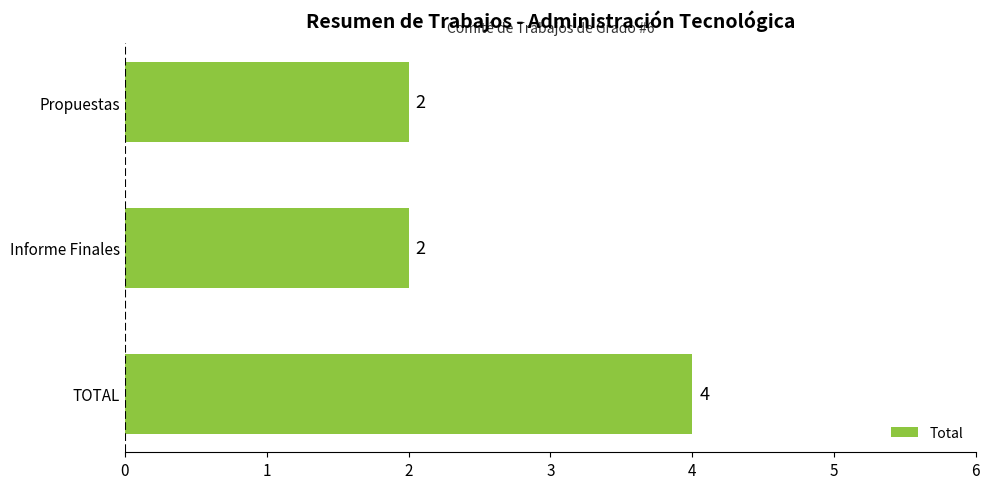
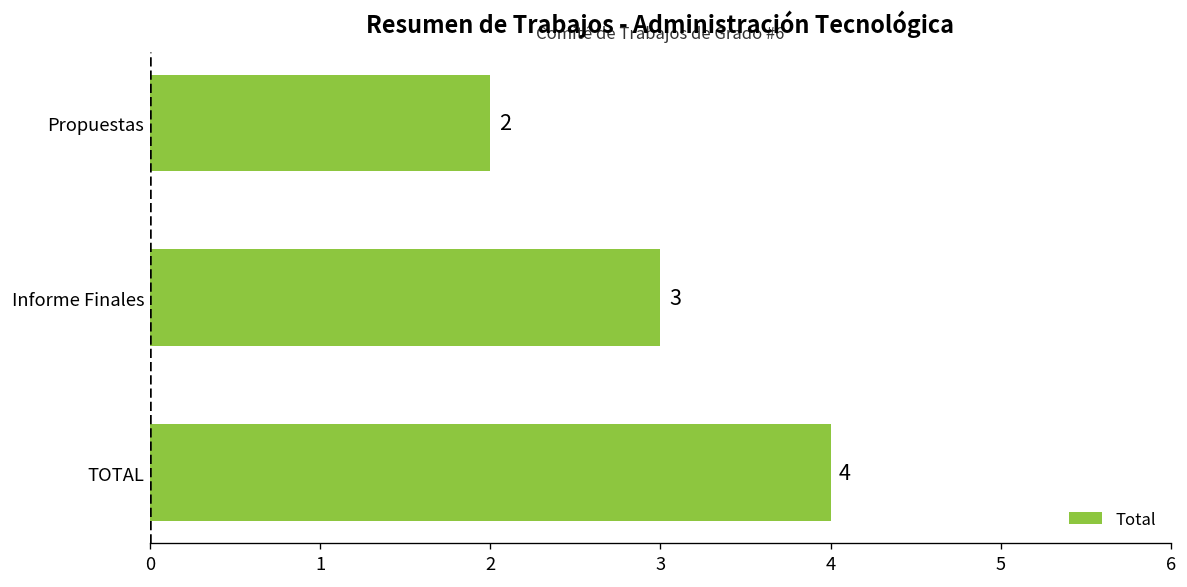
Informe Finales: 2 -> 3
